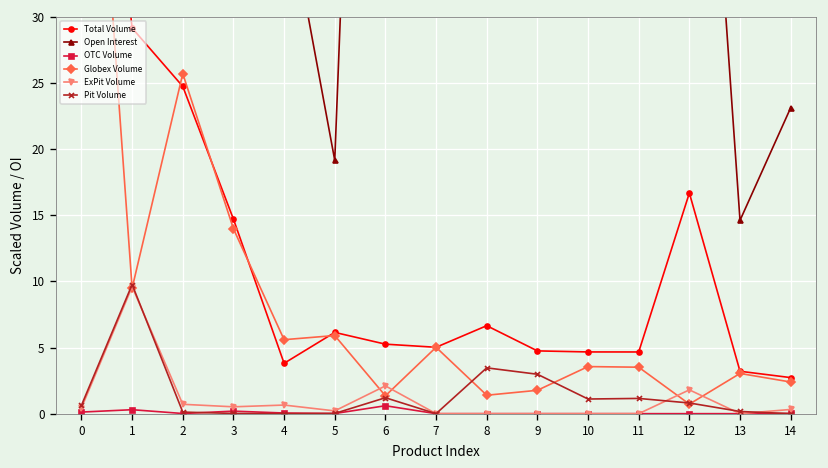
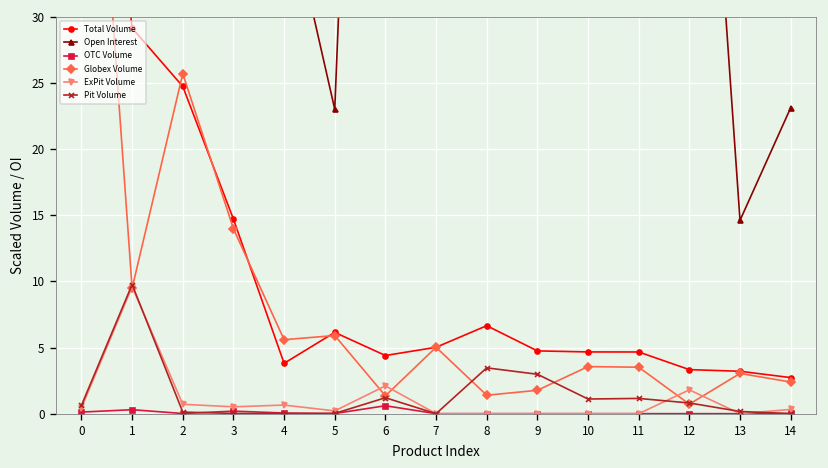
Open Interest, 5: 19.2 -> 23.0
Total Volume, 6: 5.3 -> 4.4
Total Volume, 12: 16.7 -> 3.3
